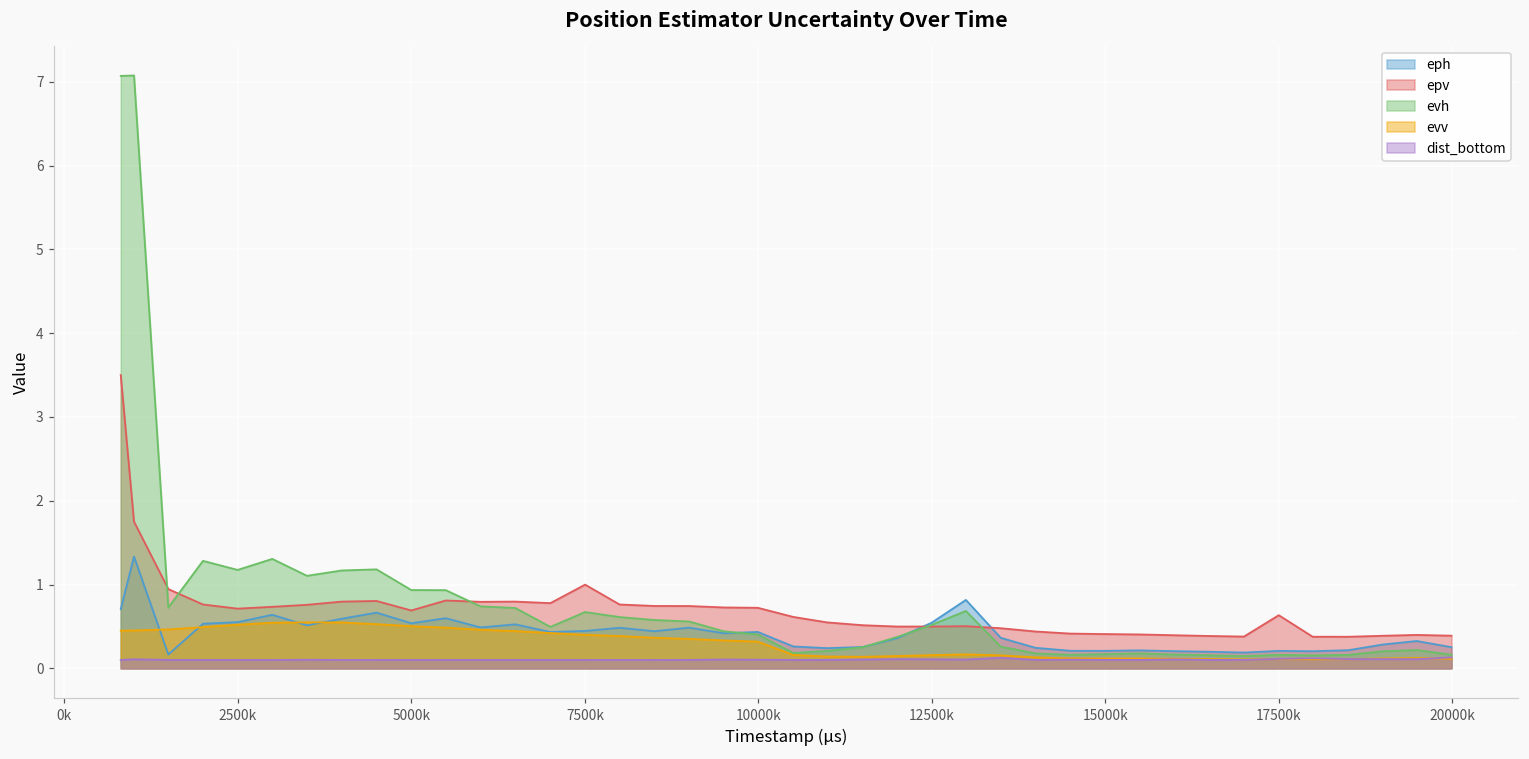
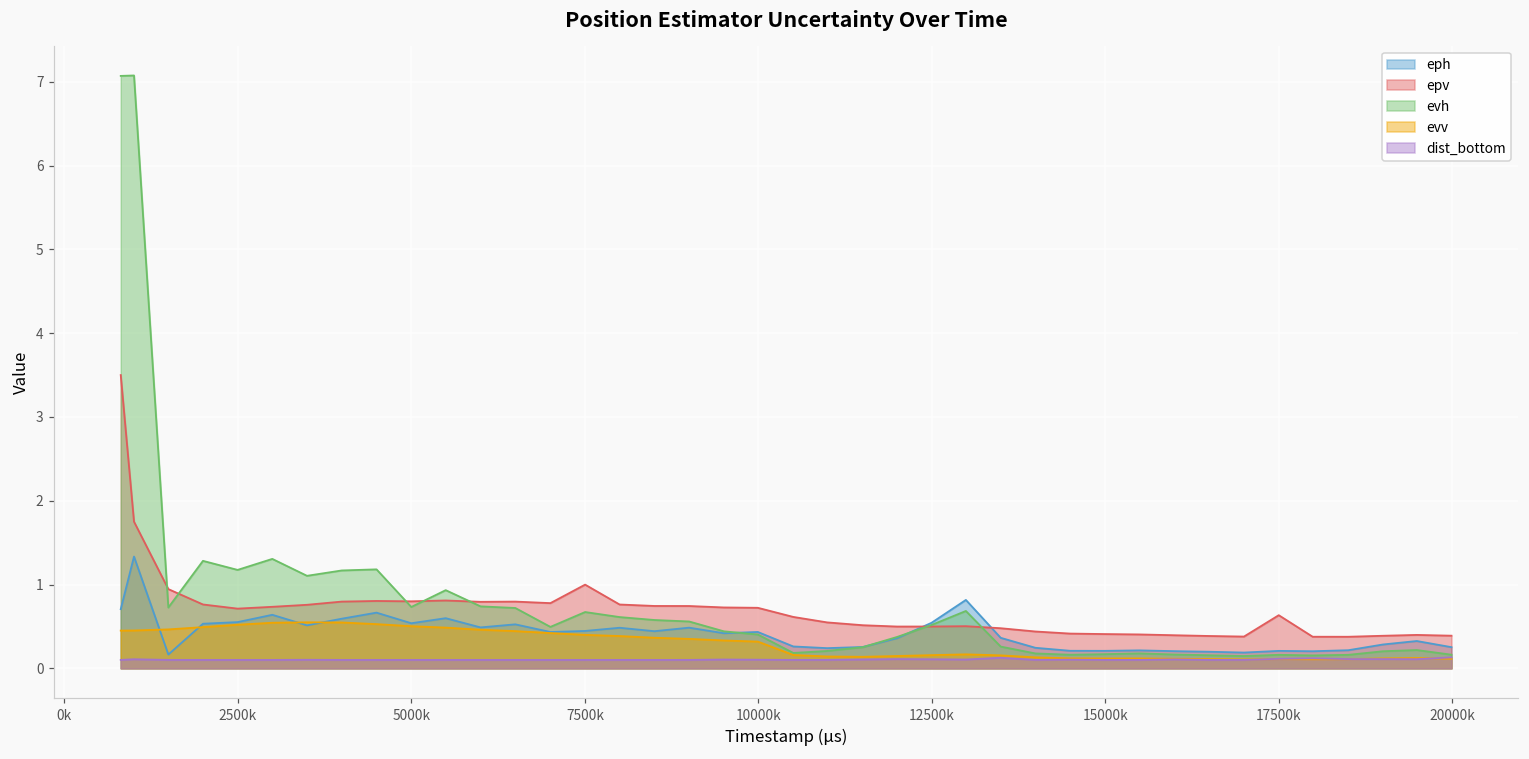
epv, 5000k: 0.7 -> 0.8
evh, 5000k: 0.9 -> 0.7
